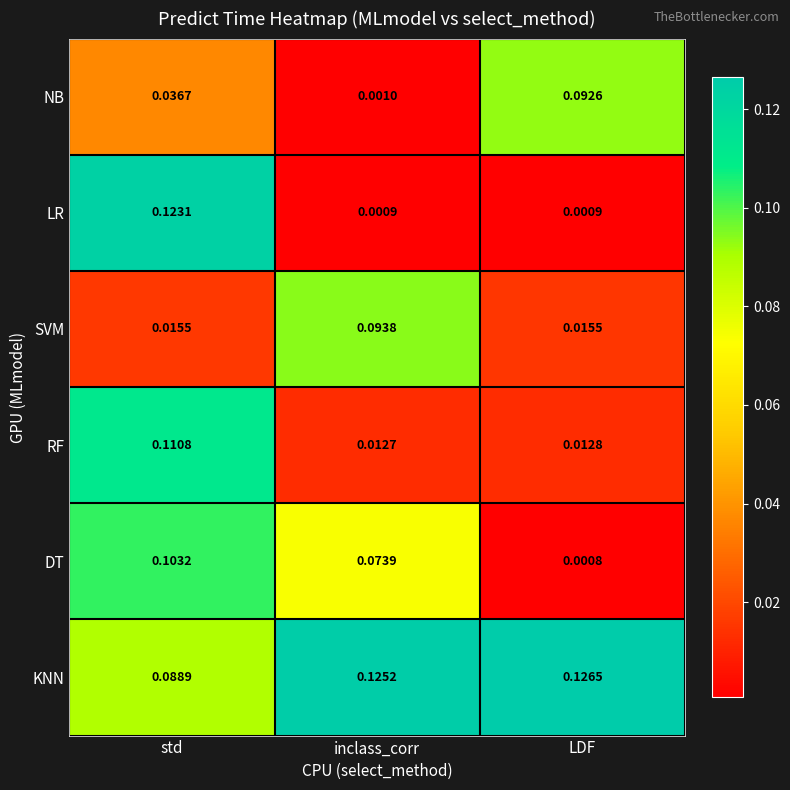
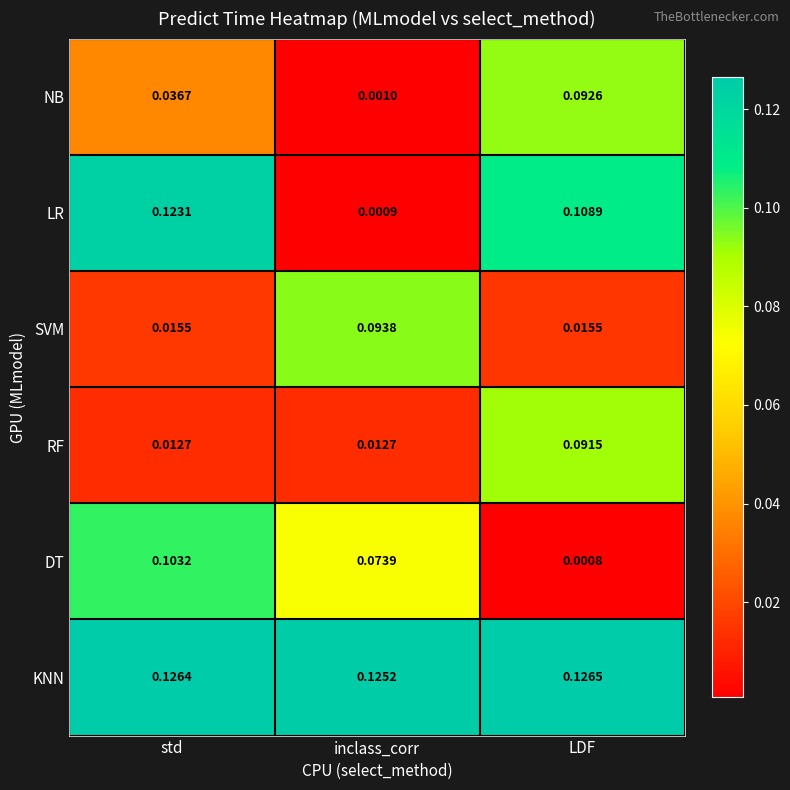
LR, LDF: 0.0009 -> 0.1089
RF, std: 0.1108 -> 0.0127
RF, LDF: 0.0128 -> 0.0915
KNN, std: 0.0889 -> 0.1264
